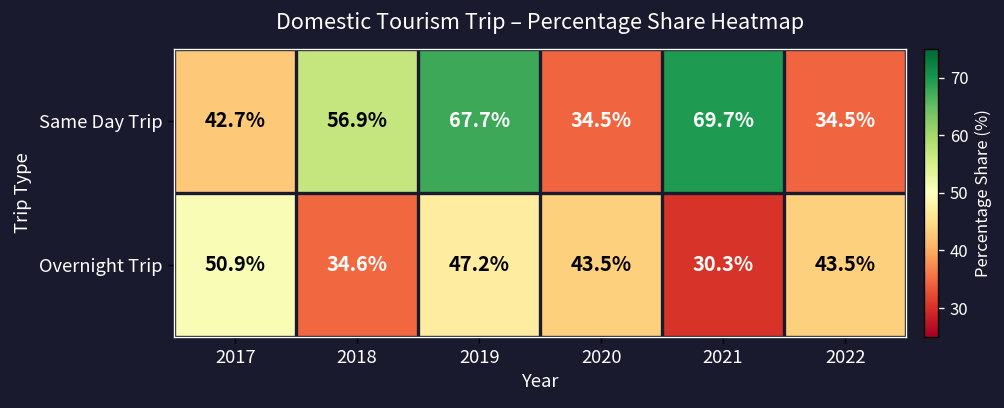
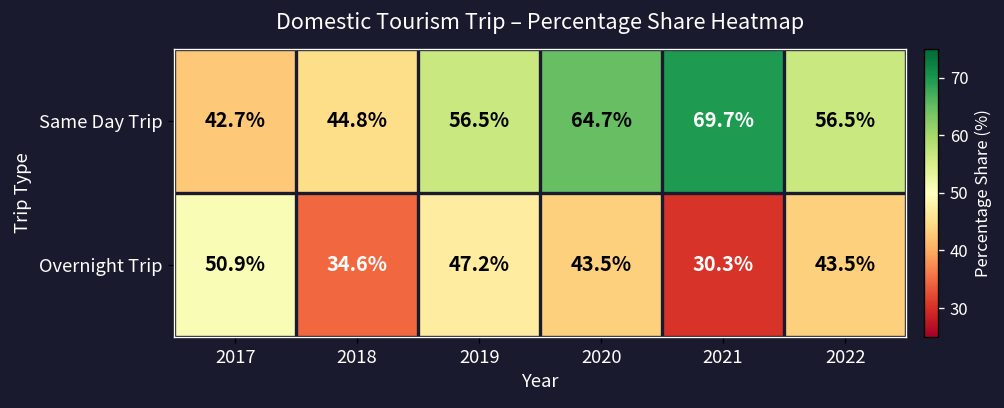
Same Day Trip, 2018: 56.9% -> 44.8%
Same Day Trip, 2019: 67.7% -> 56.5%
Same Day Trip, 2020: 34.5% -> 64.7%
Same Day Trip, 2022: 34.5% -> 56.5%
